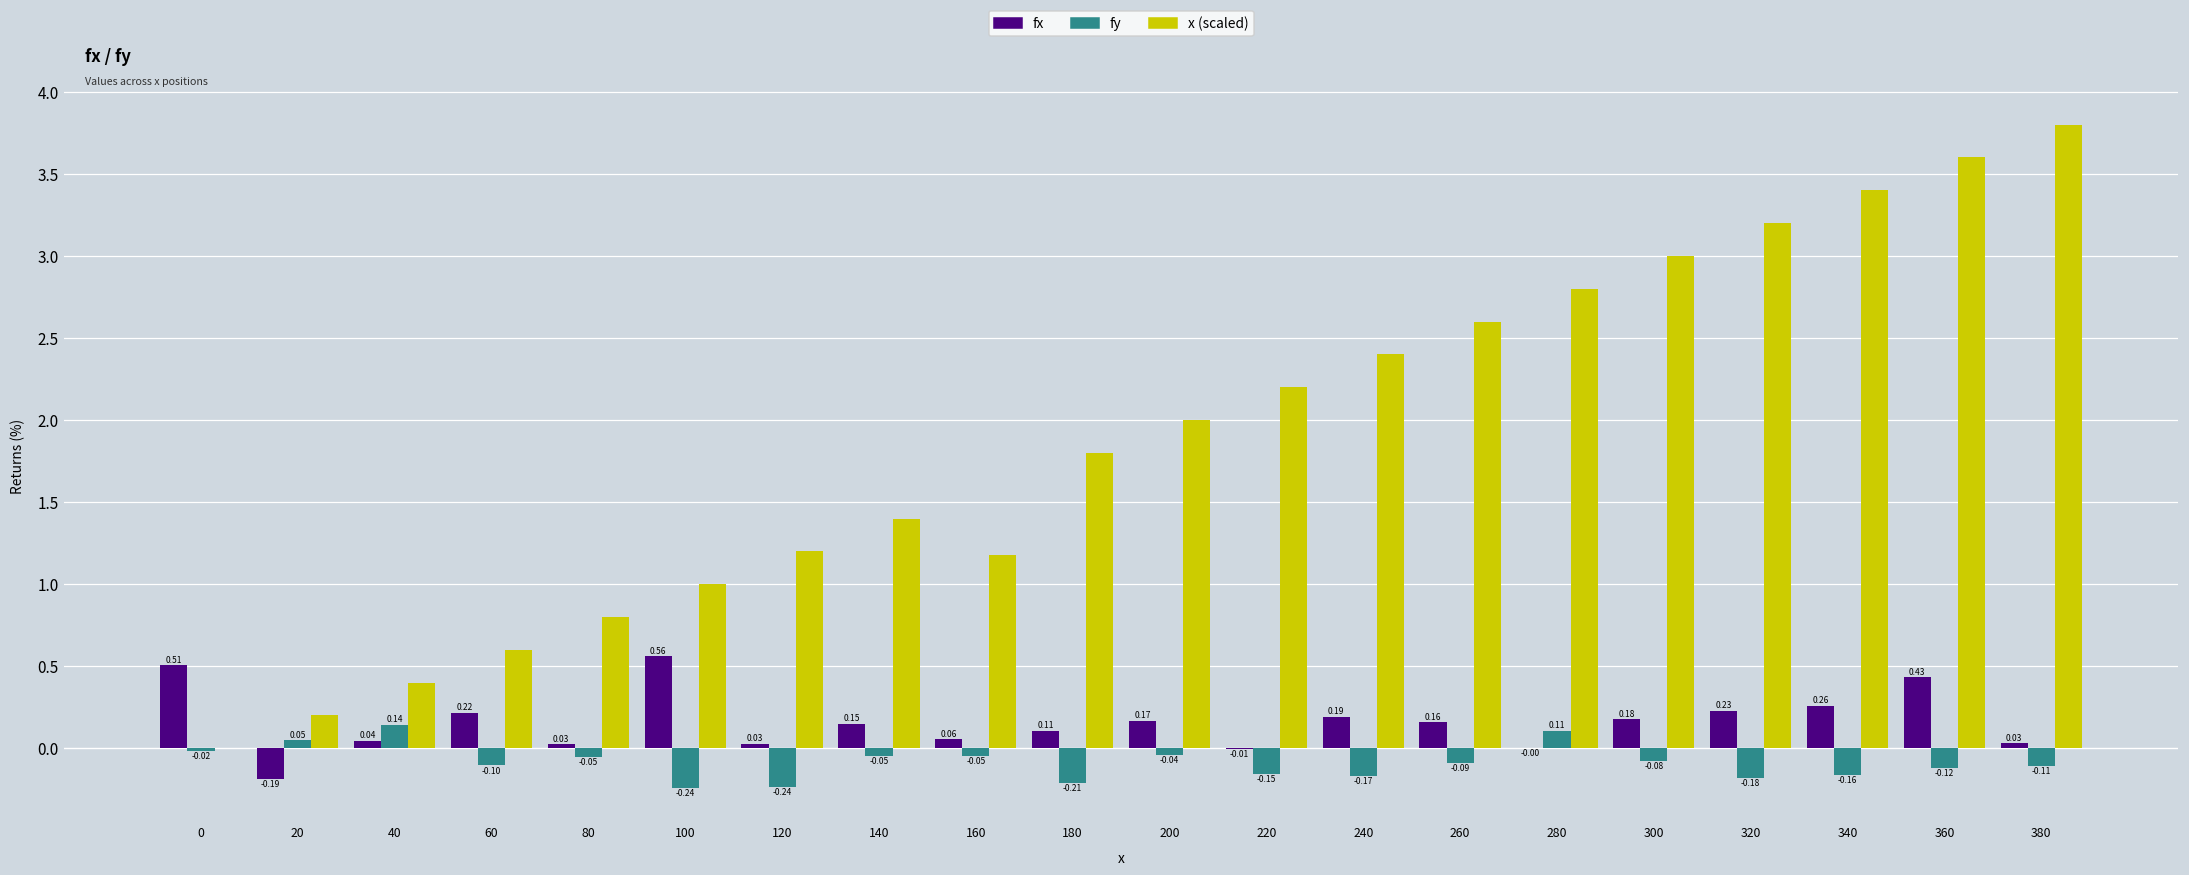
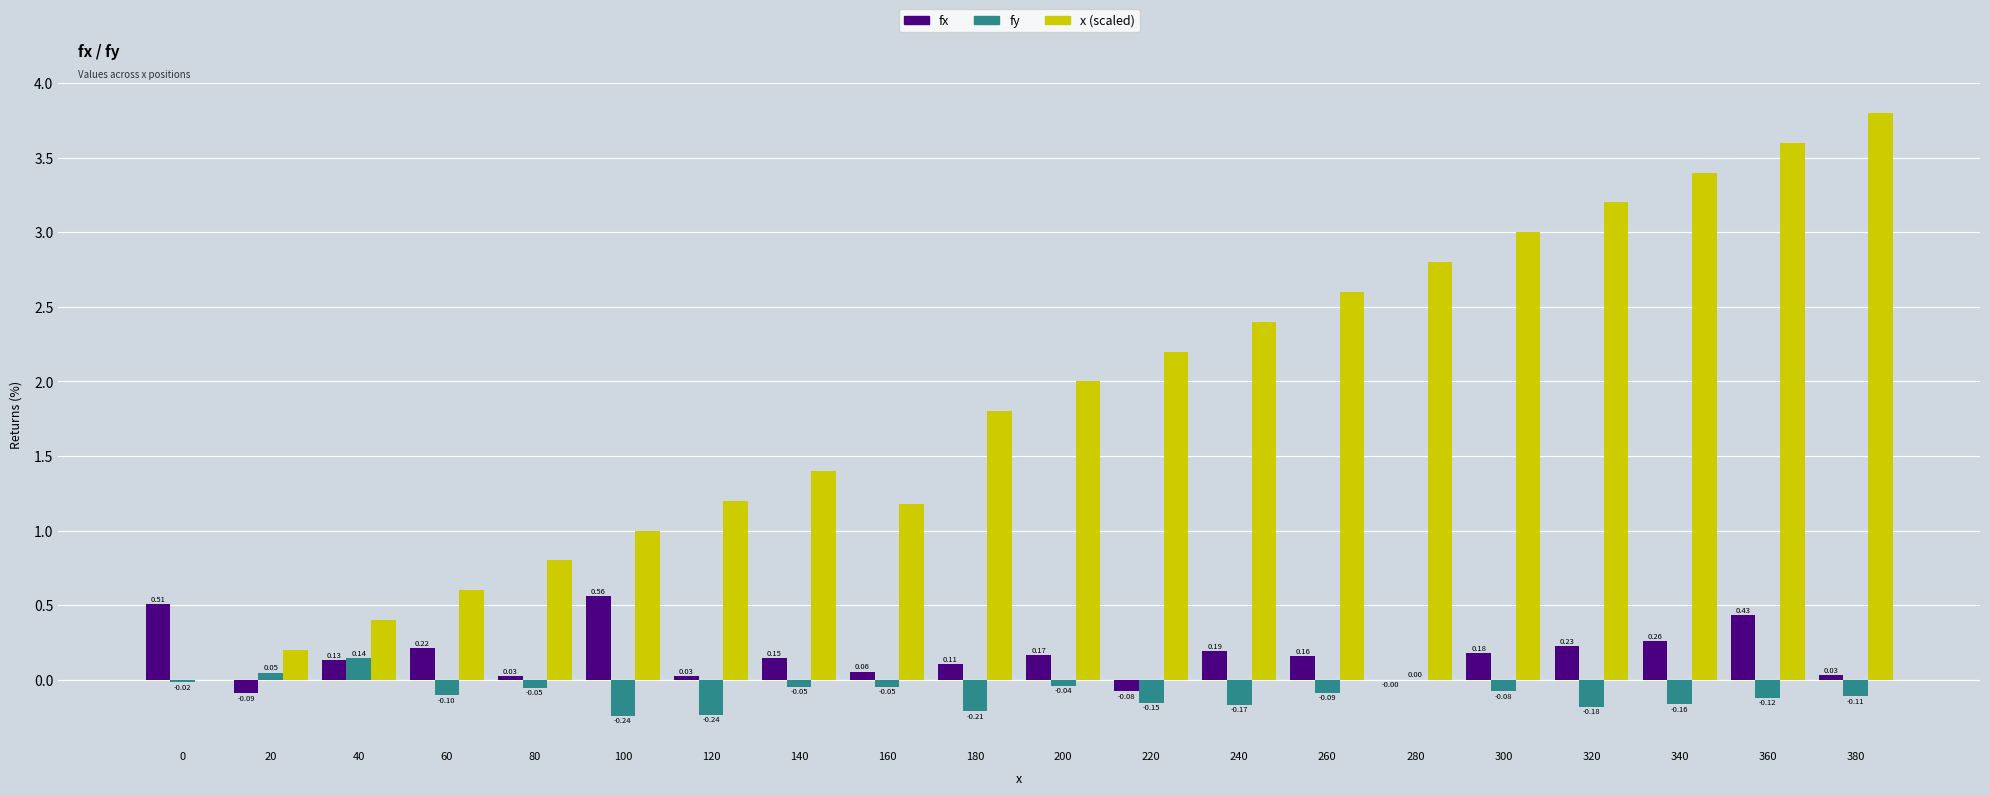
fx, 20: -0.19 -> -0.09
fx, 40: 0.04 -> 0.13
fx, 220: -0.01 -> -0.08
fy, 280: 0.11 -> 0.00
